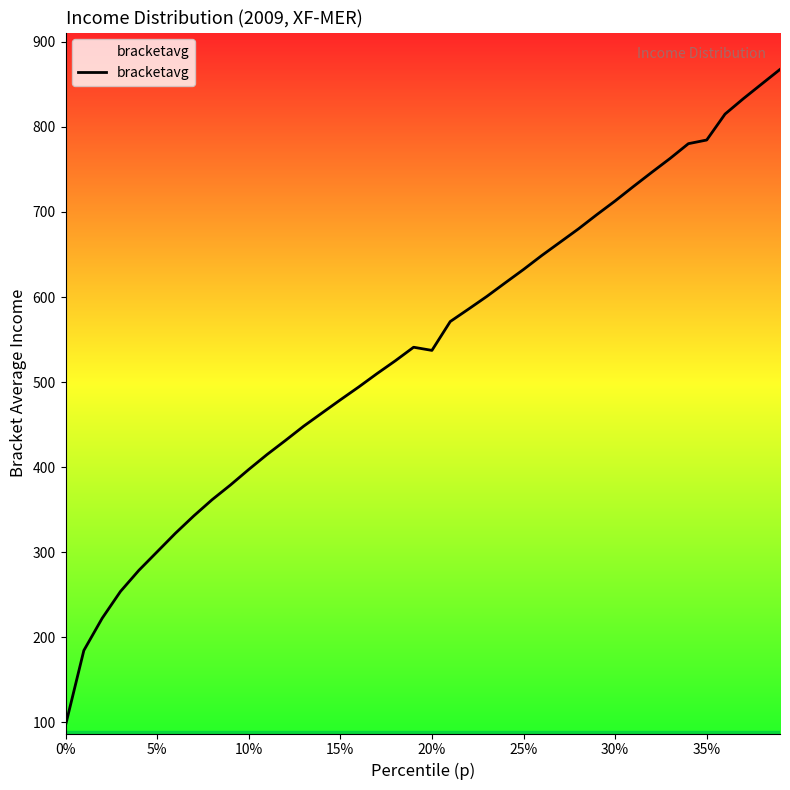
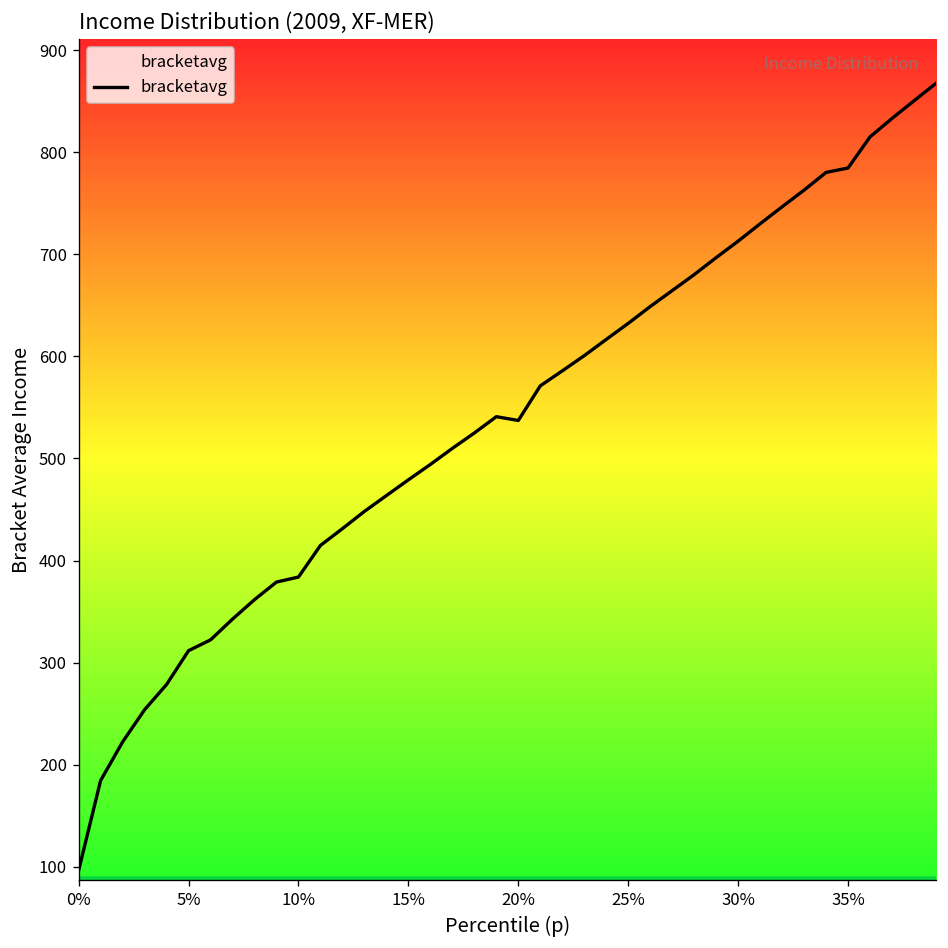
5%: 300 -> 310
10%: 400 -> 380
